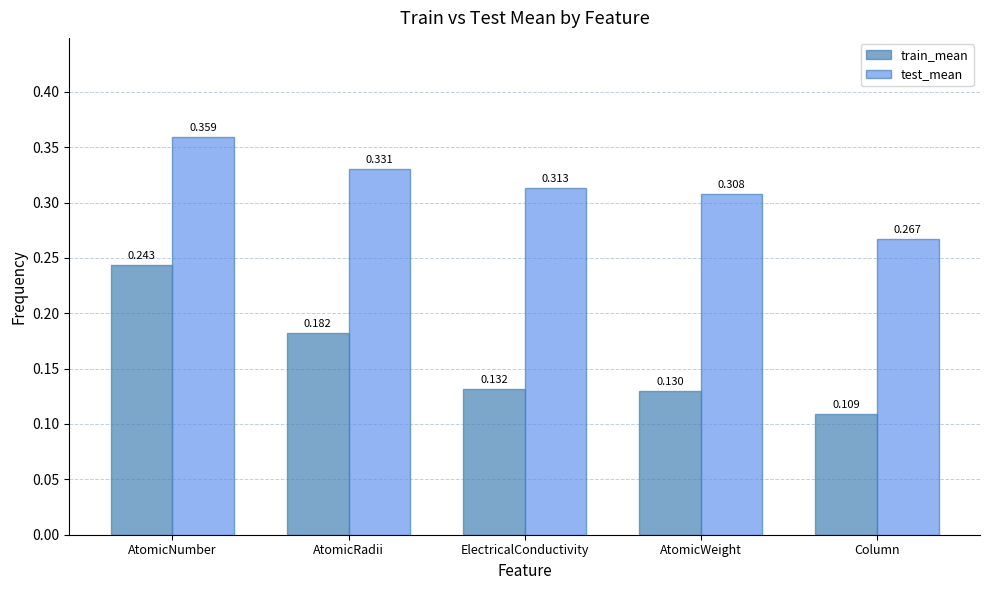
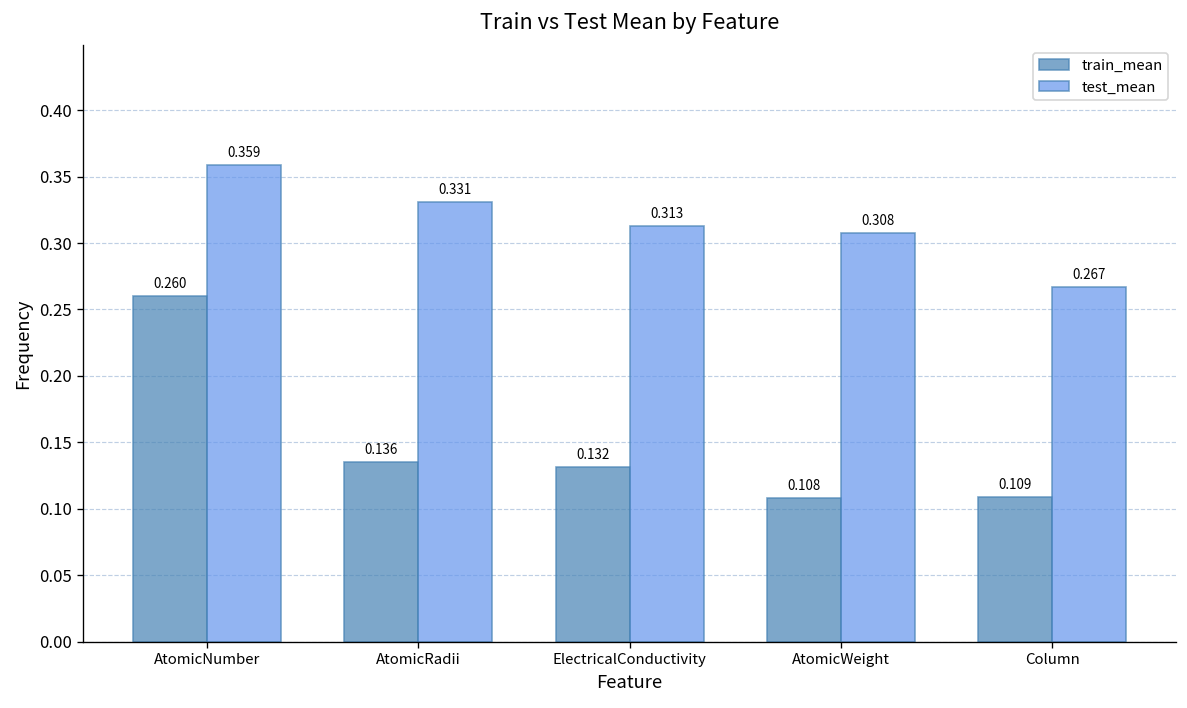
train_mean, AtomicNumber: 0.243 -> 0.260
train_mean, AtomicRadii: 0.182 -> 0.136
train_mean, AtomicWeight: 0.130 -> 0.108
